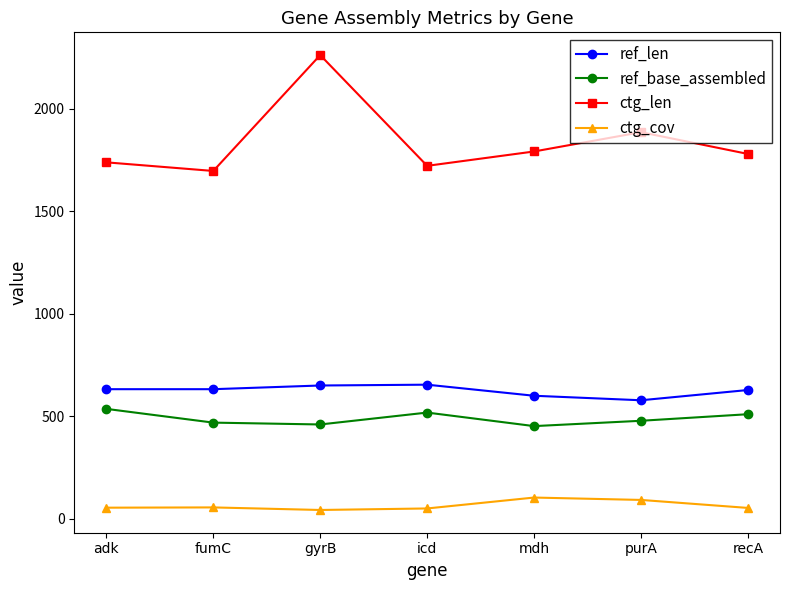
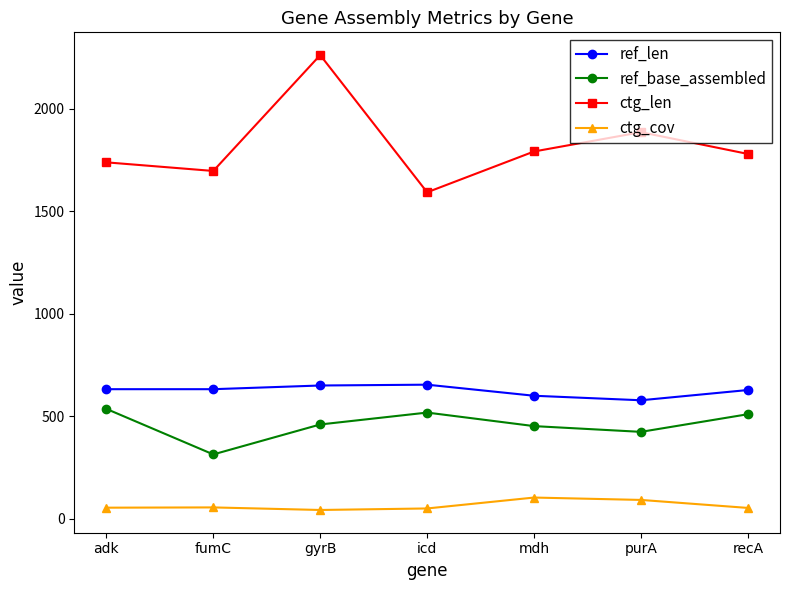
ref_base_assembled, fumC: 470 -> 310
ctg_len, icd: 1720 -> 1590
ref_base_assembled, purA: 480 -> 420
